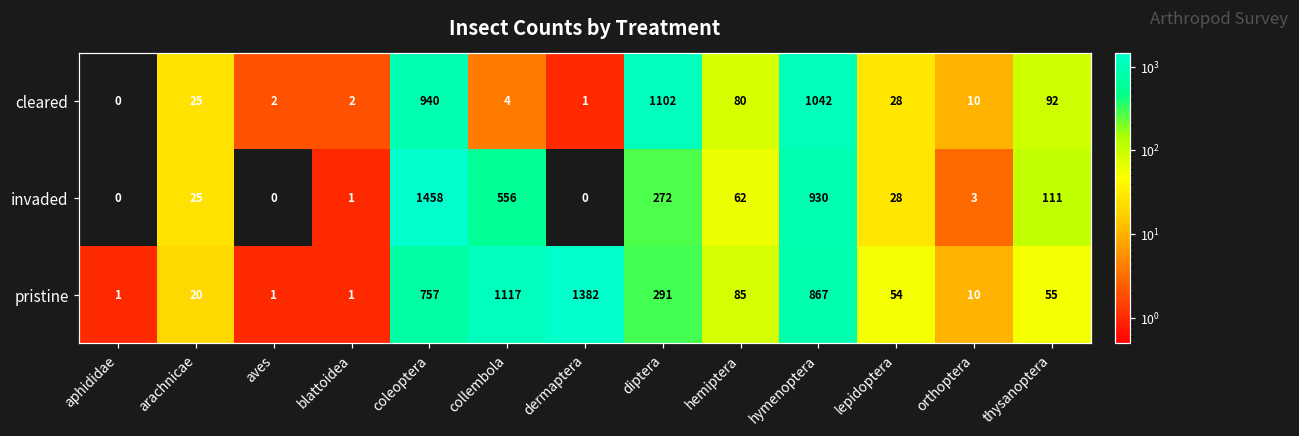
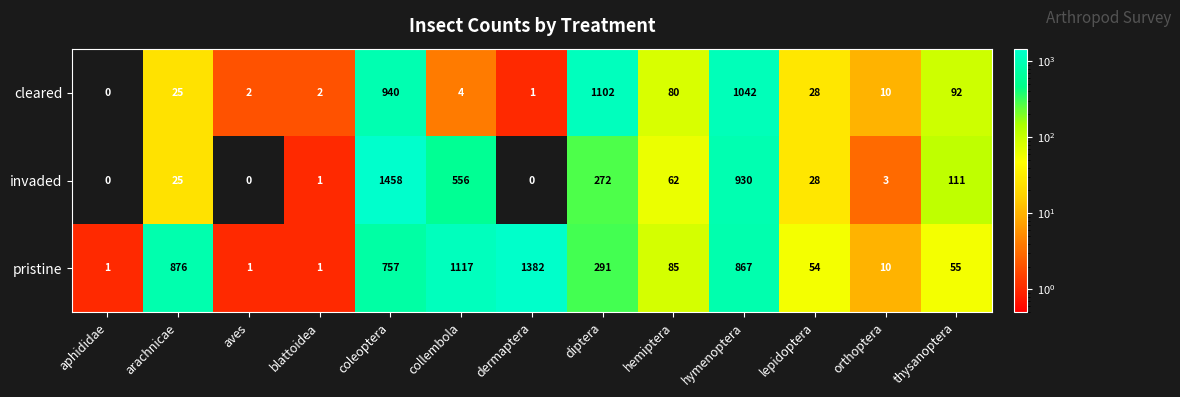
pristine, arachnicae: 20 -> 876
